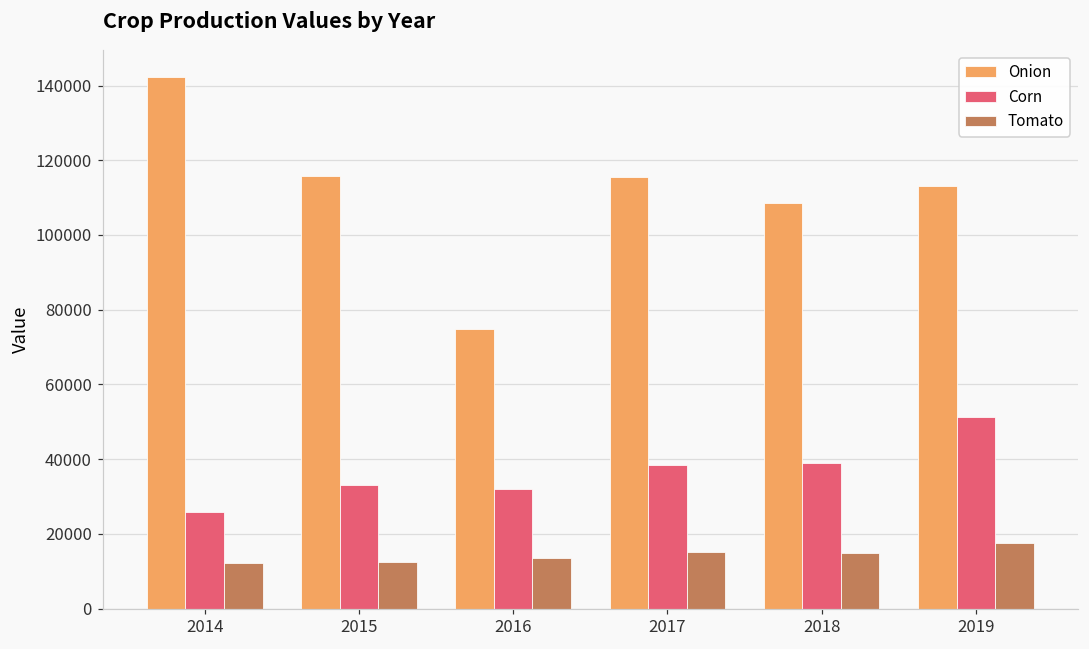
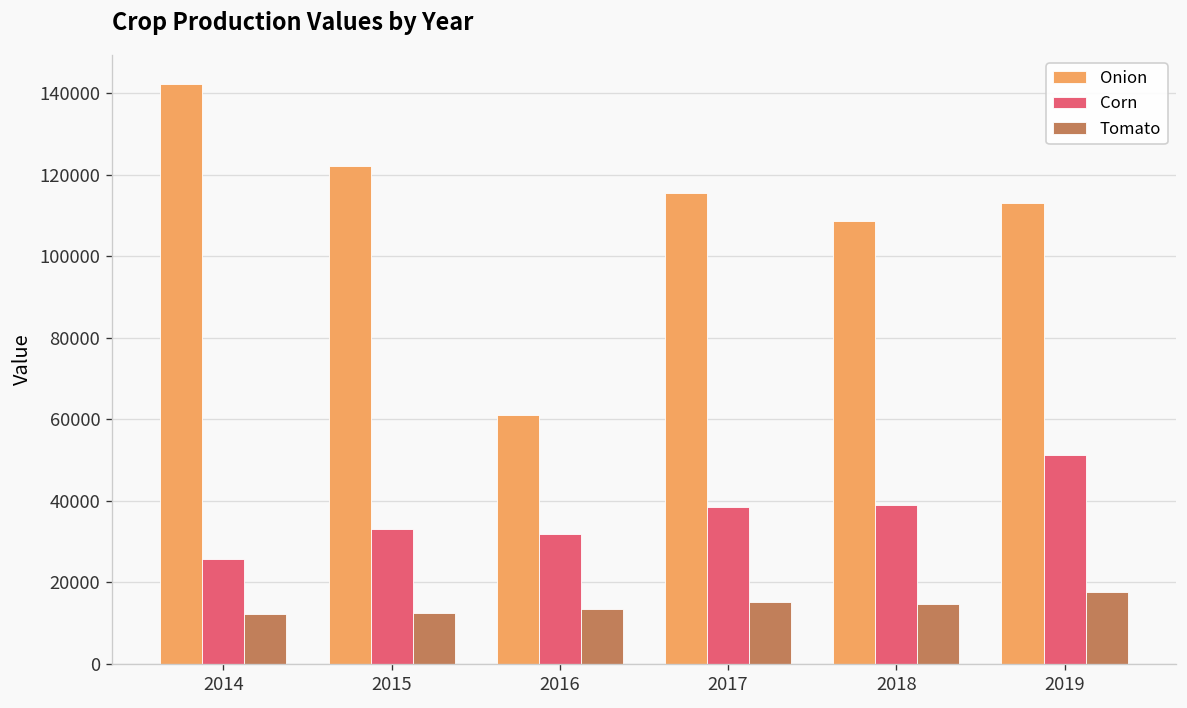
Onion, 2015: 116000 -> 122000
Onion, 2016: 75000 -> 61000
